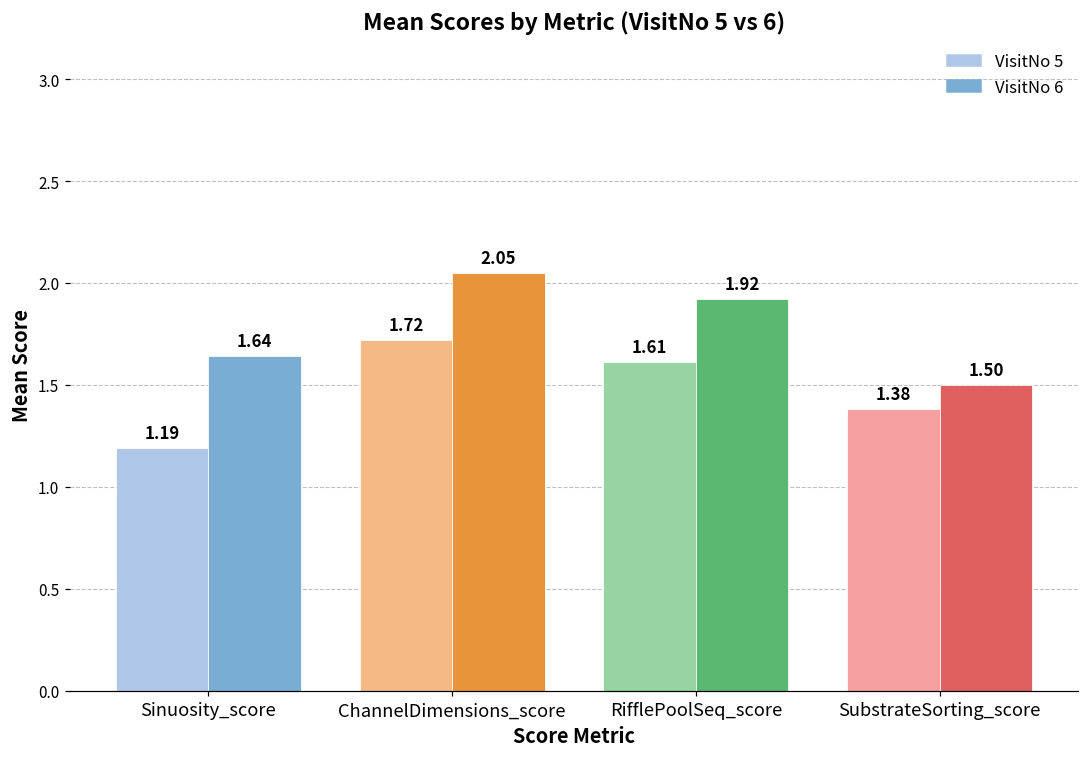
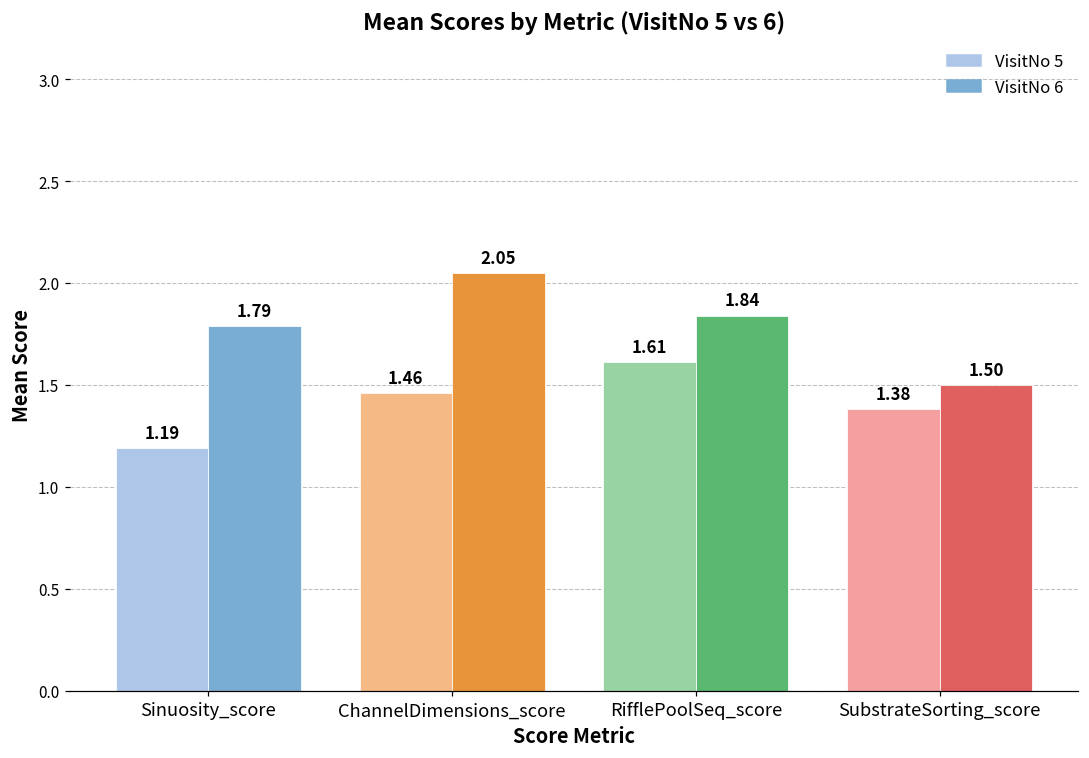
VisitNo 6, Sinuosity_score: 1.64 -> 1.79
VisitNo 5, ChannelDimensions_score: 1.72 -> 1.46
VisitNo 6, RifflePoolSeq_score: 1.92 -> 1.84
